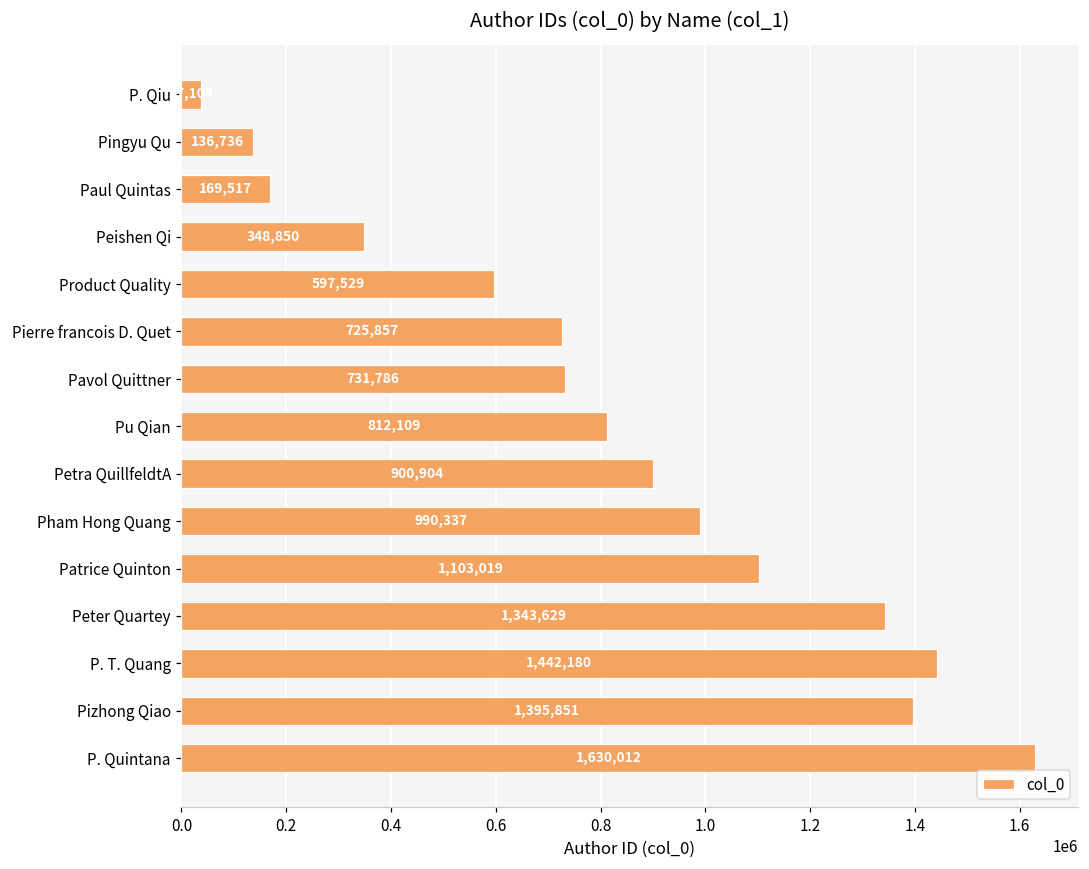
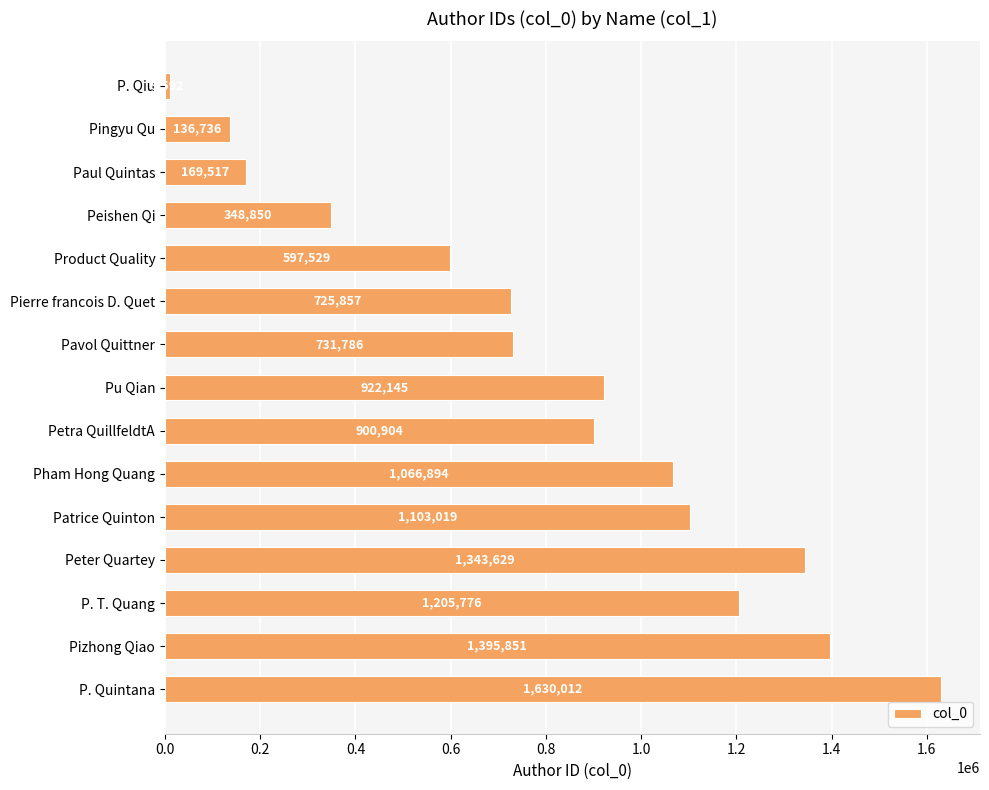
P. Qiu: 40000 -> 10000
Pu Qian: 812,109 -> 922,145
Pham Hong Quang: 990,337 -> 1,066,894
P. T. Quang: 1,442,180 -> 1,205,776
